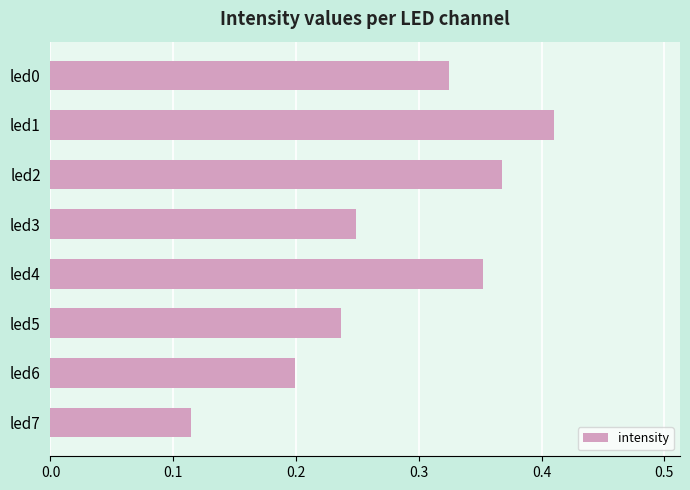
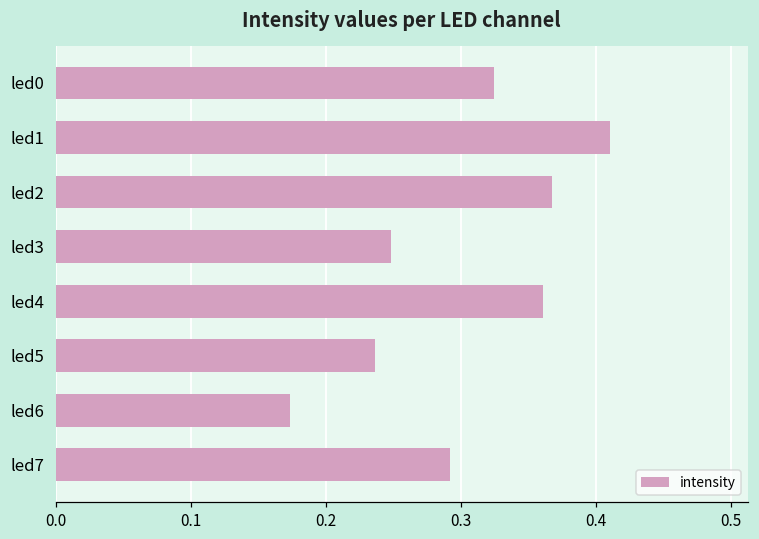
led4: 0.352 -> 0.361
led6: 0.199 -> 0.174
led7: 0.114 -> 0.292
